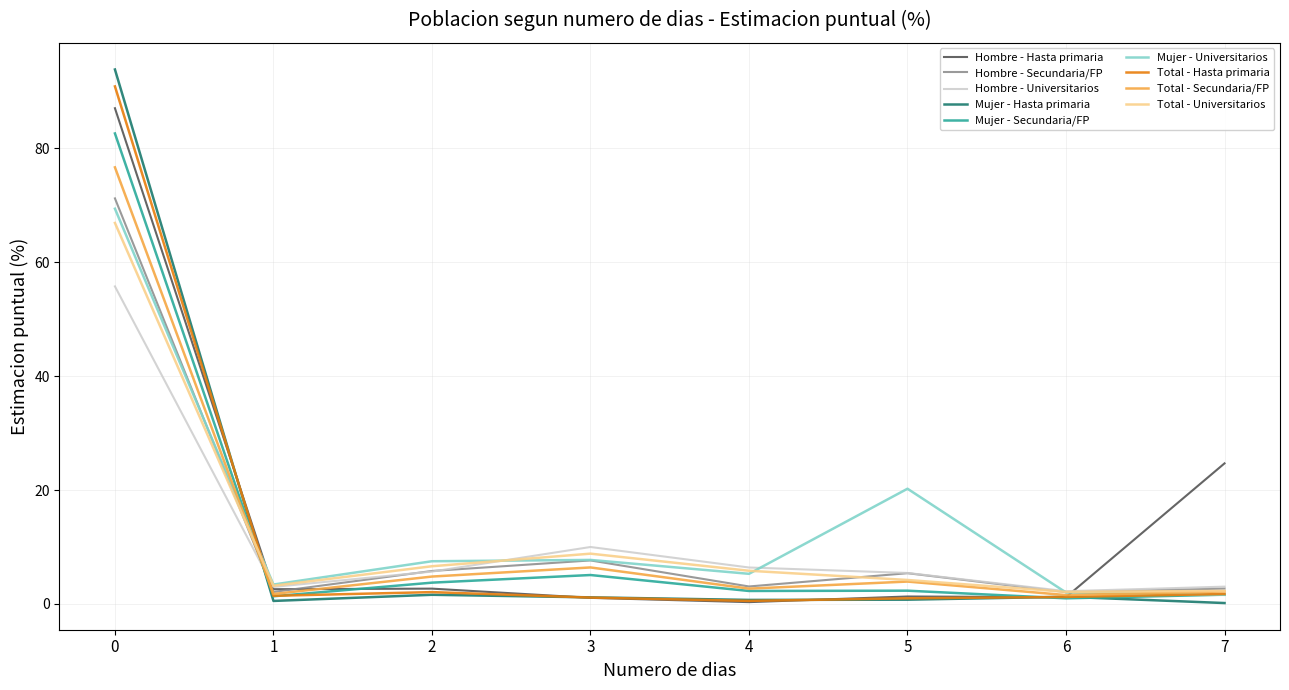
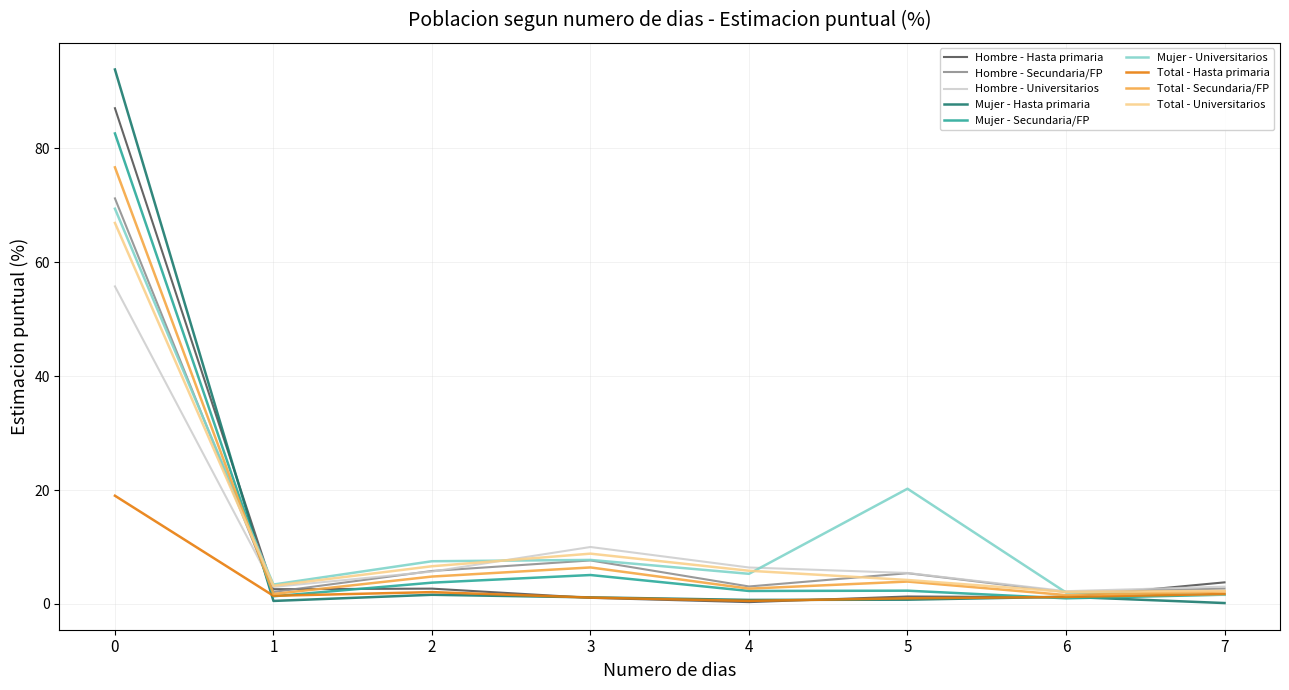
Total - Hasta primaria, 0: 91 -> 19
Hombre - Hasta primaria, 7: 25 -> 4
